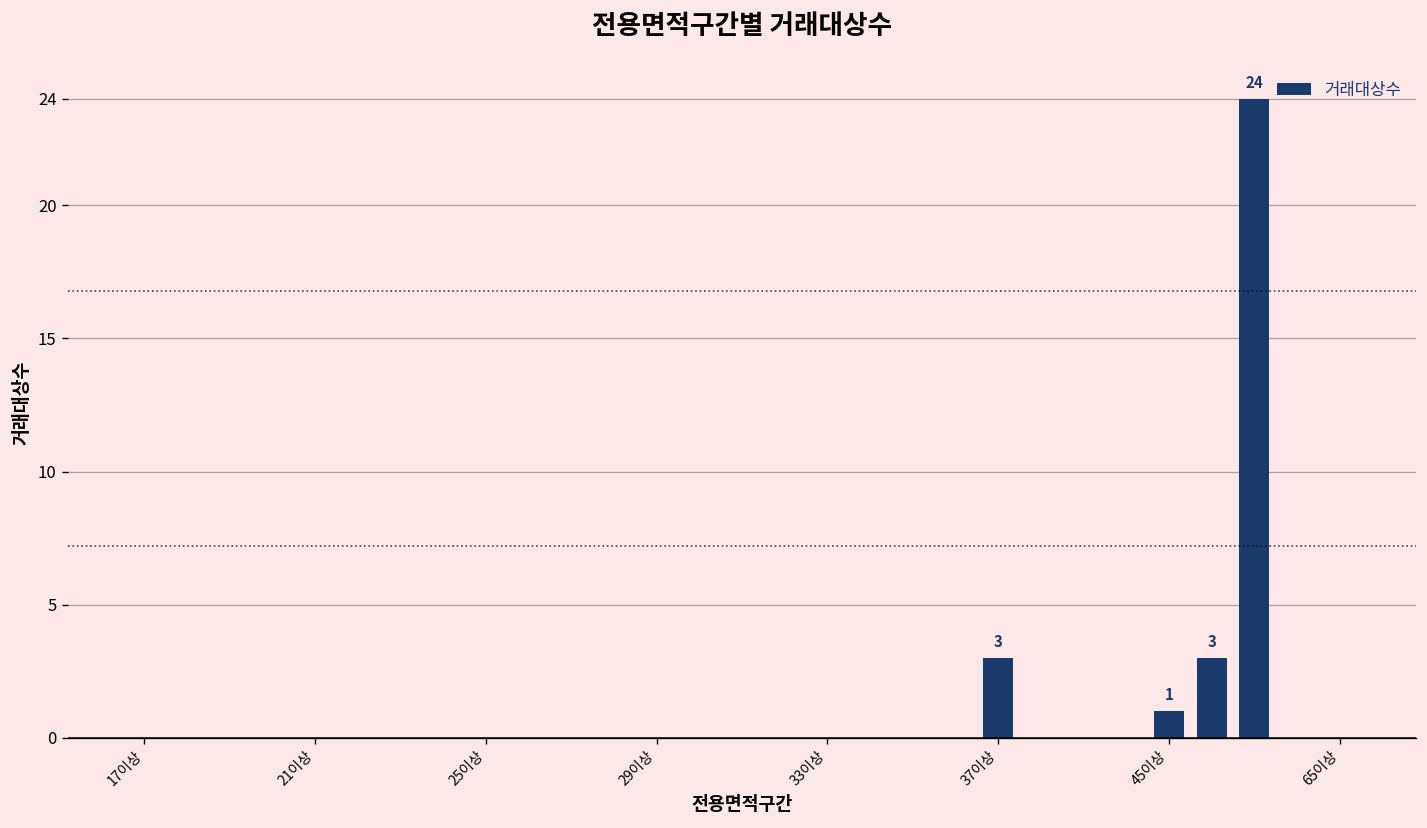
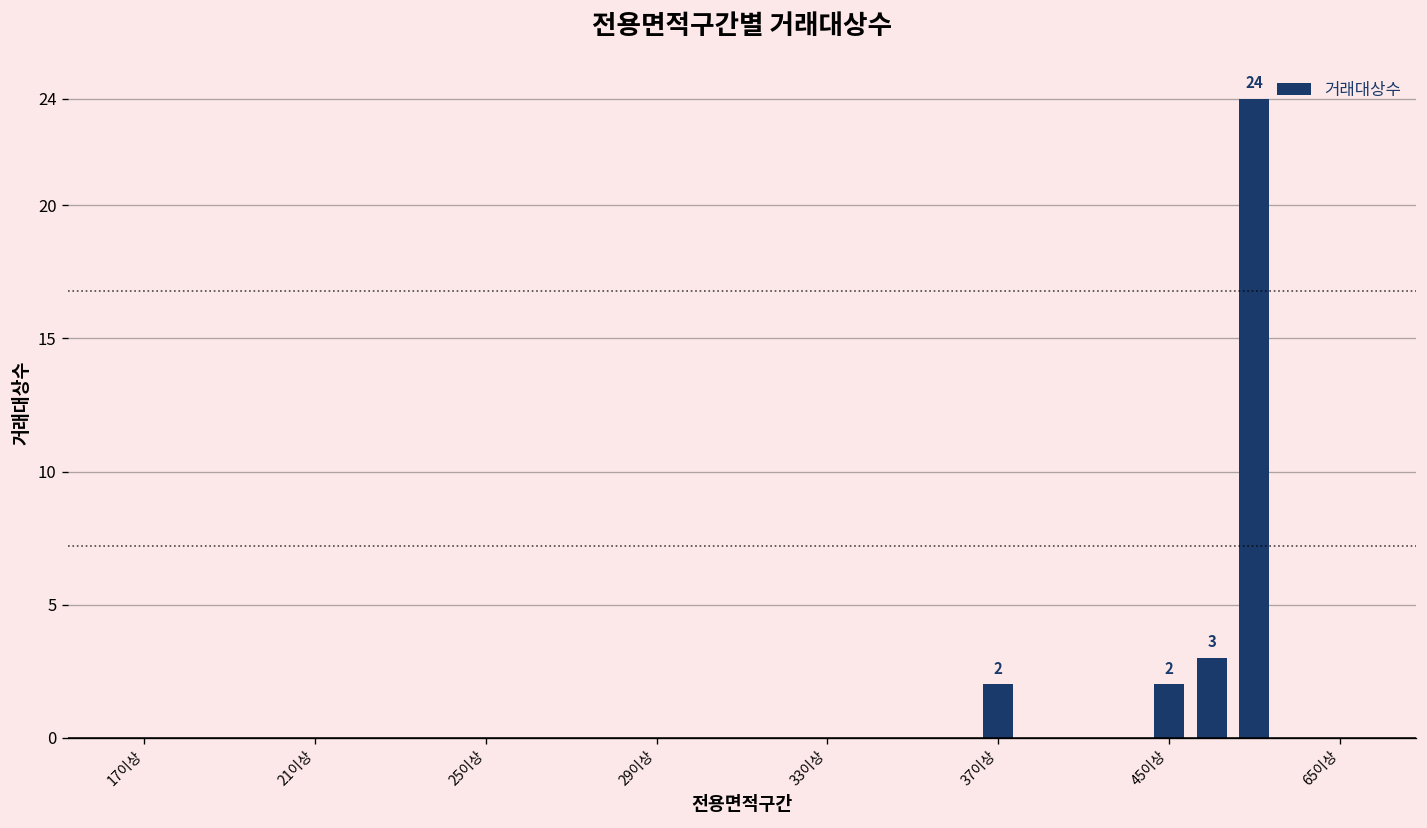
37이상: 3 -> 2
45이상: 1 -> 2
